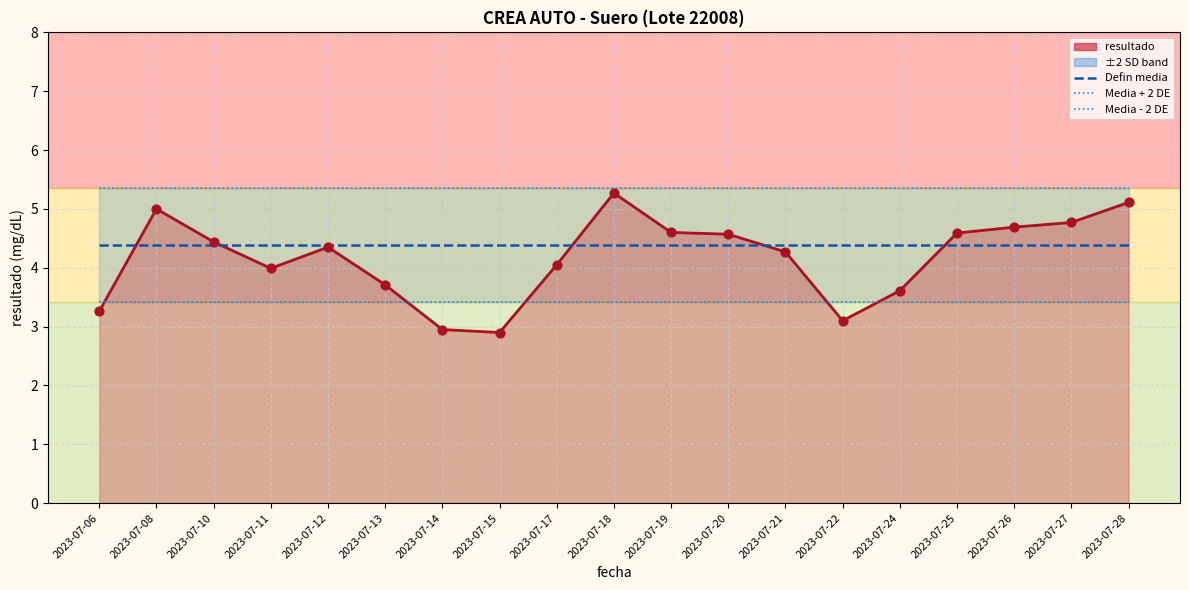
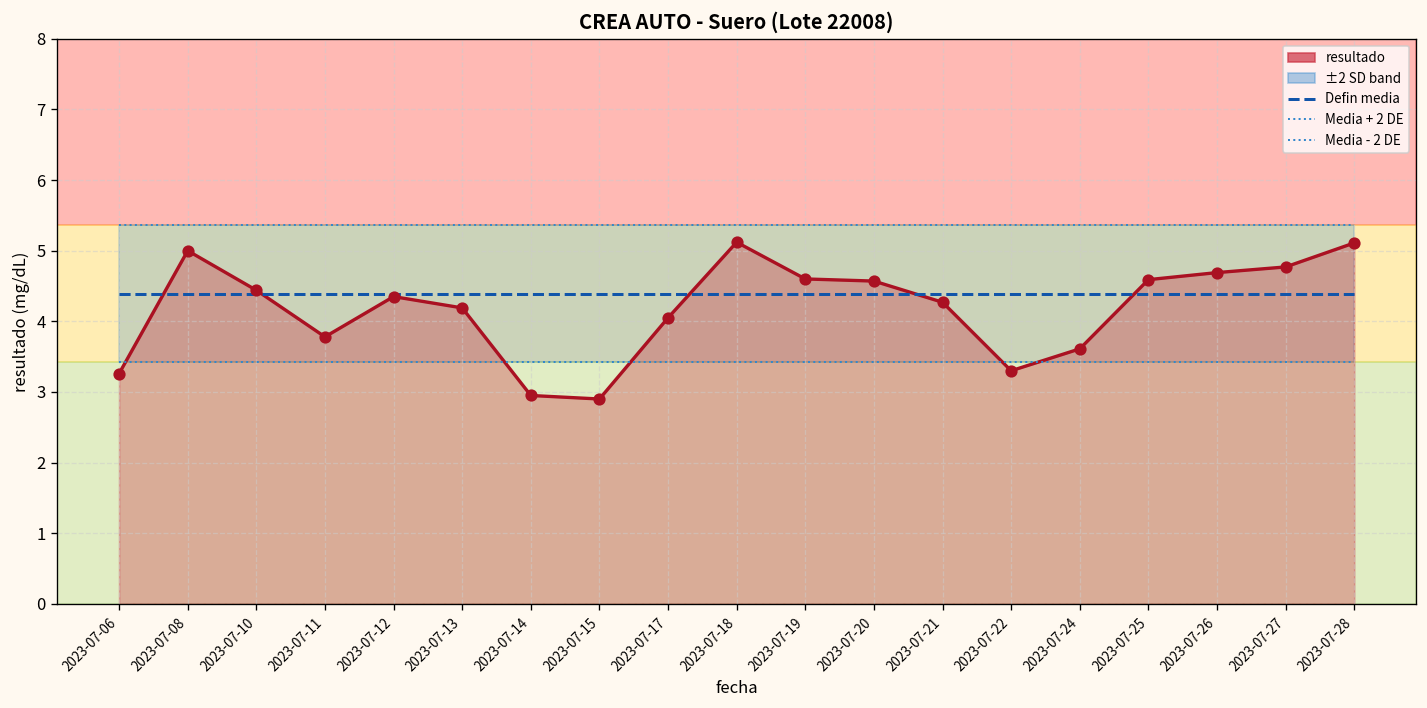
resultado, 2023-07-11: 4.0 -> 3.8
resultado, 2023-07-13: 3.7 -> 4.2
resultado, 2023-07-18: 5.3 -> 5.1
resultado, 2023-07-22: 3.1 -> 3.3
